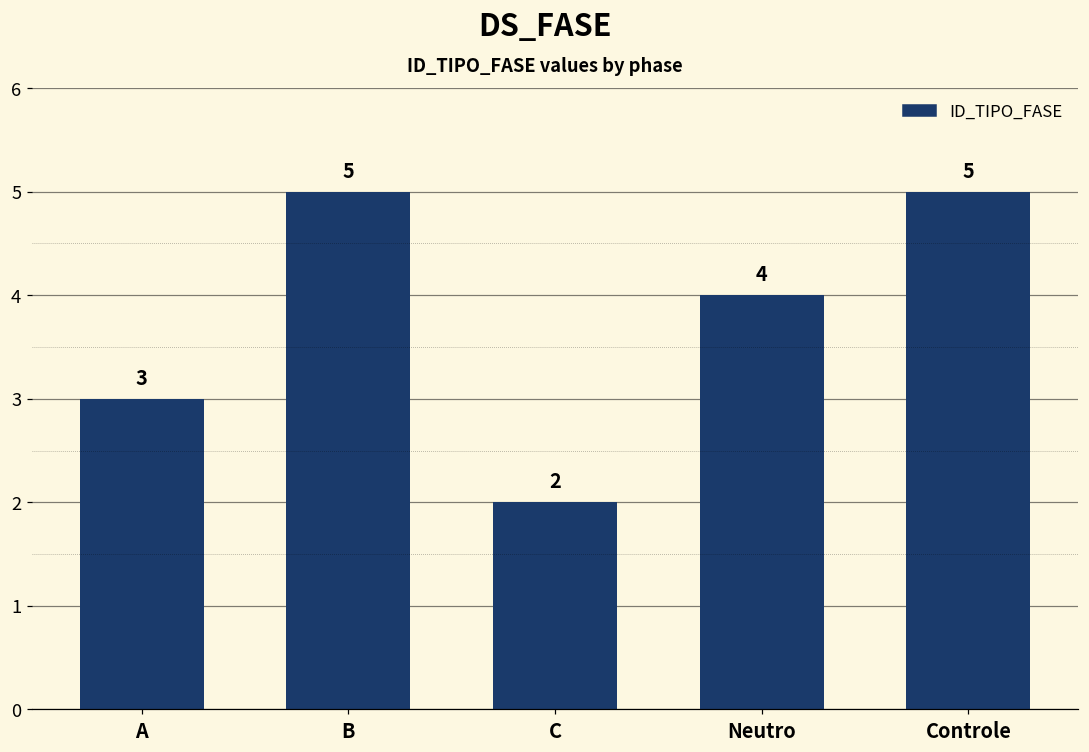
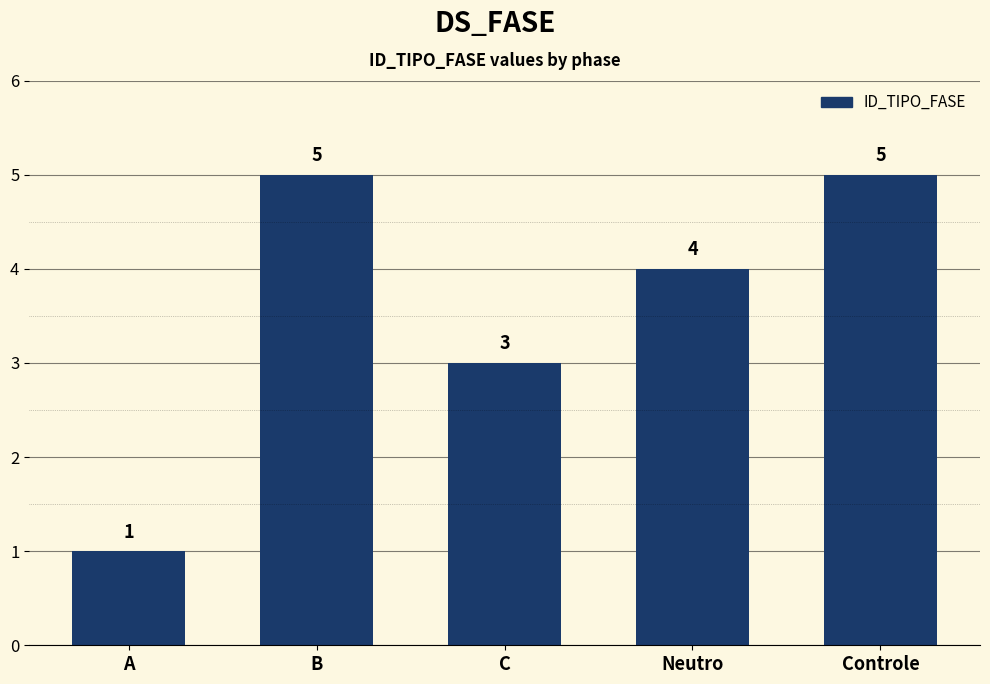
A: 3 -> 1
C: 2 -> 3
